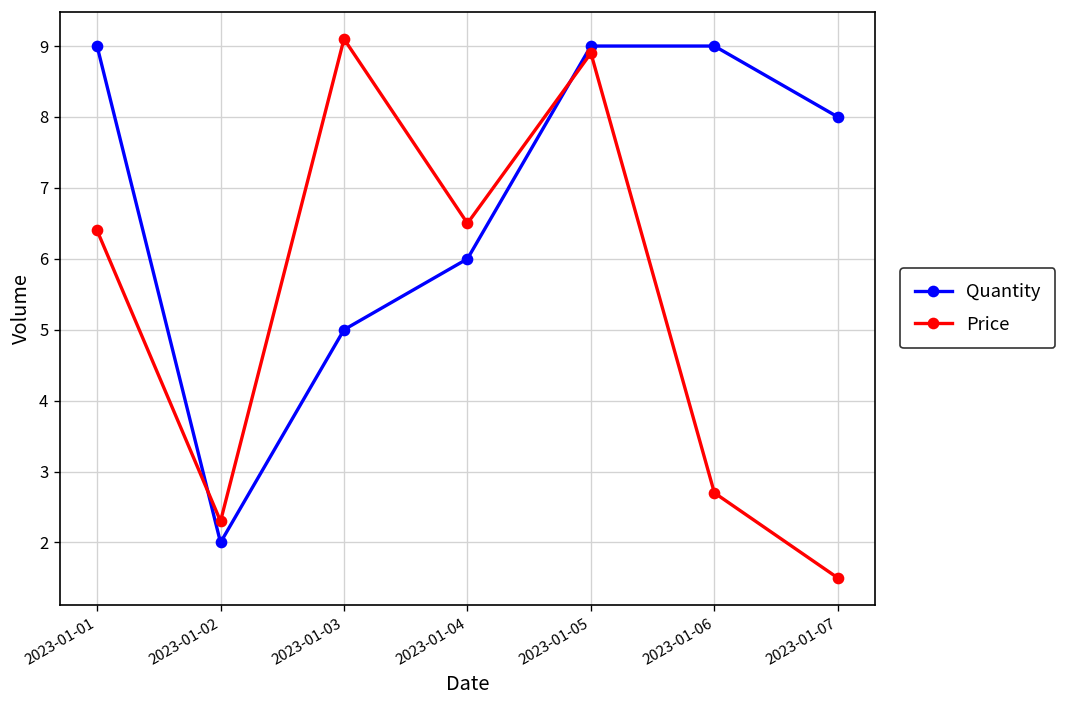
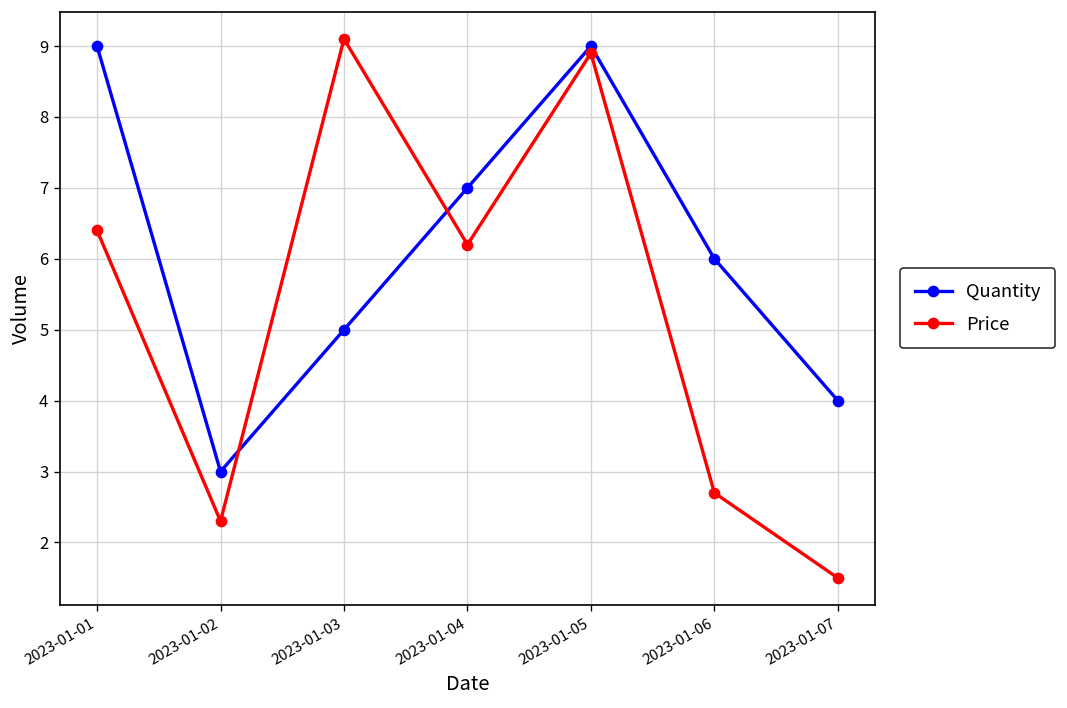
Quantity, 2023-01-02: 2 -> 3
Quantity, 2023-01-04: 6 -> 7
Price, 2023-01-04: 6.5 -> 6.2
Quantity, 2023-01-06: 9 -> 6
Quantity, 2023-01-07: 8 -> 4
